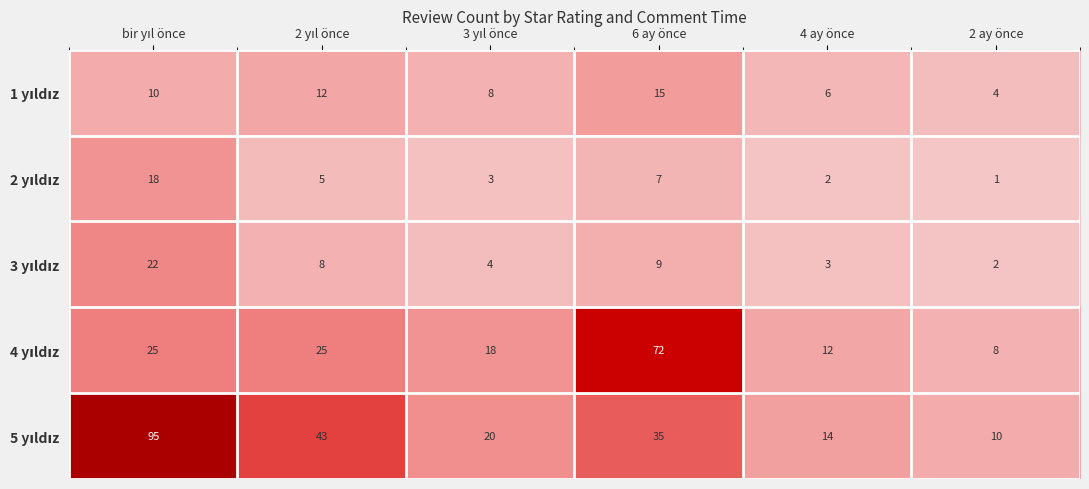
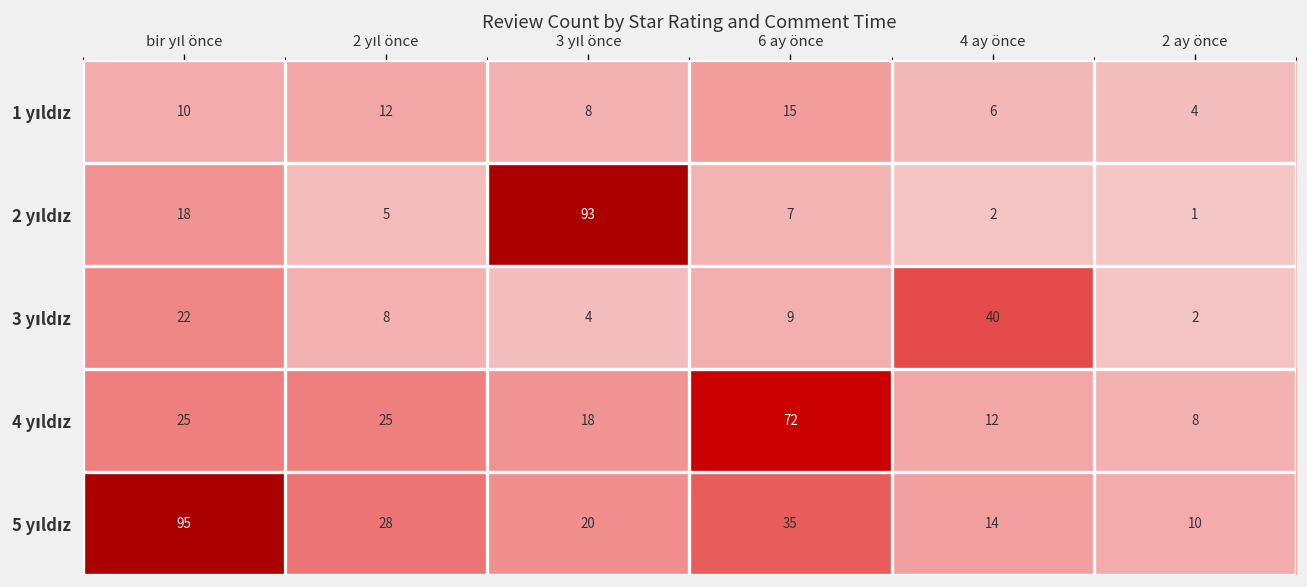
2 yıldız, 3 yıl önce: 3 -> 93
3 yıldız, 4 ay önce: 3 -> 40
5 yıldız, 2 yıl önce: 43 -> 28
